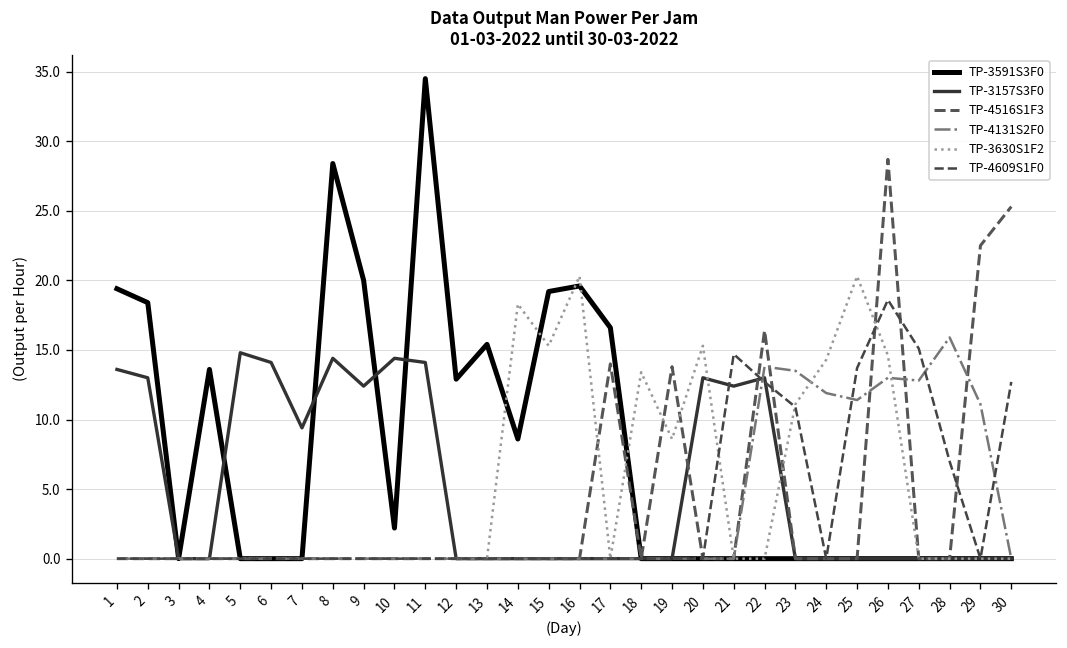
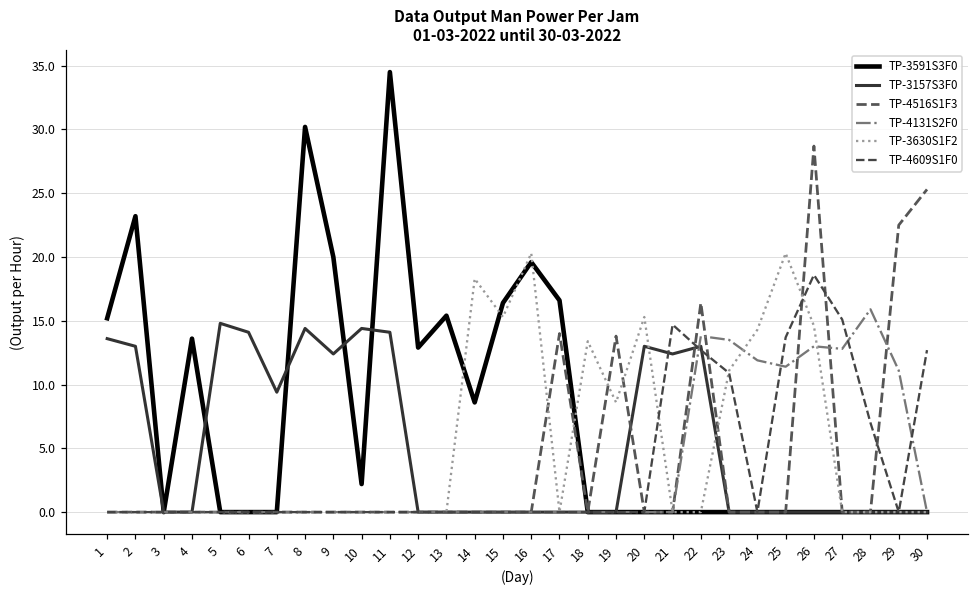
TP-3591S3F0, 1: 19.4 -> 15.2
TP-3591S3F0, 2: 18.4 -> 23.2
TP-3591S3F0, 8: 28.4 -> 30.2
TP-3591S3F0, 15: 19.2 -> 16.4
